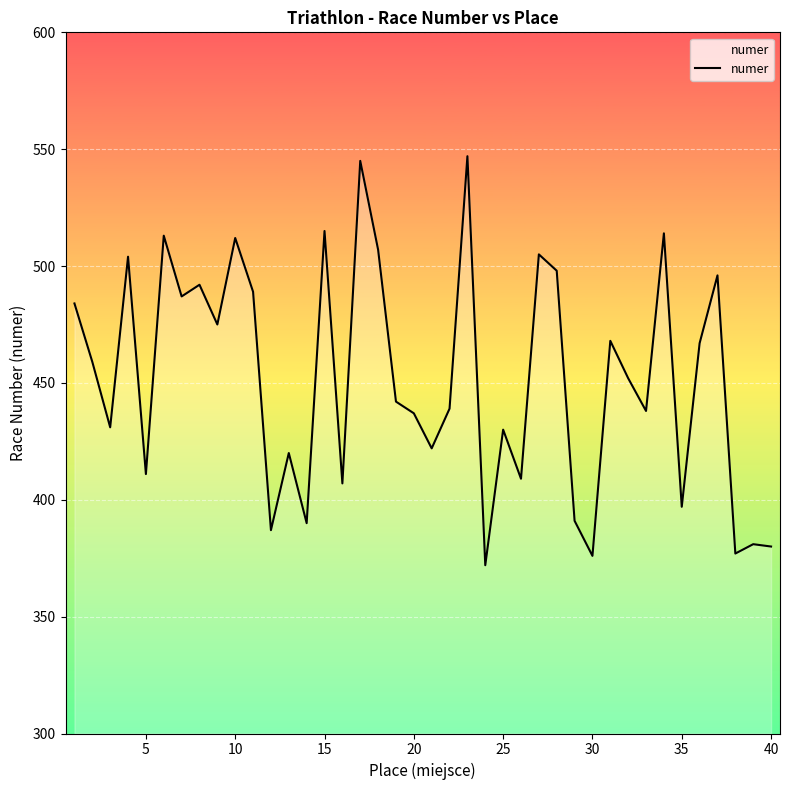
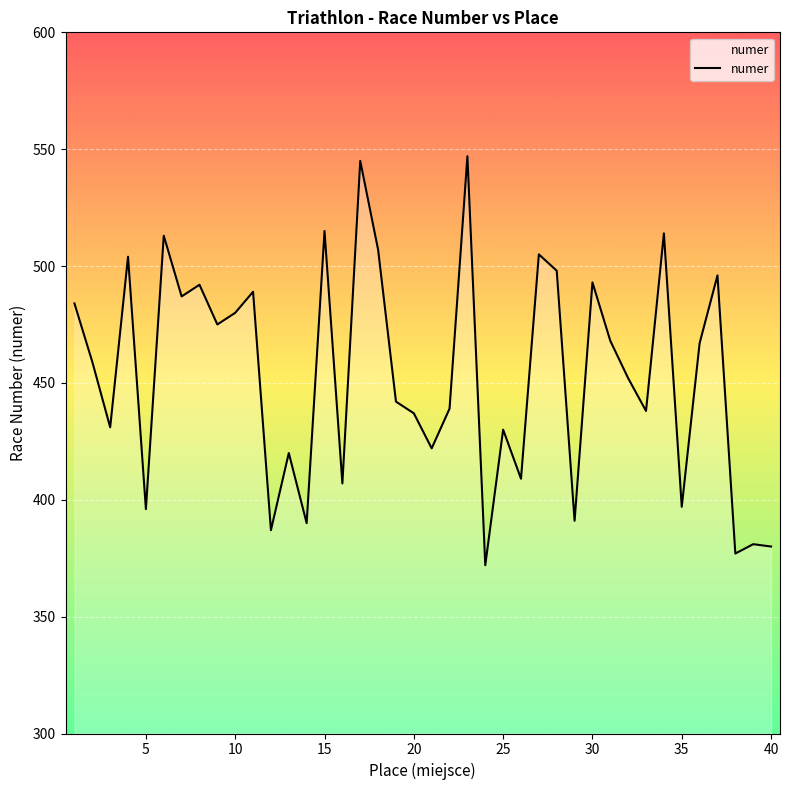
5: 411 -> 396
10: 512 -> 480
30: 376 -> 493
